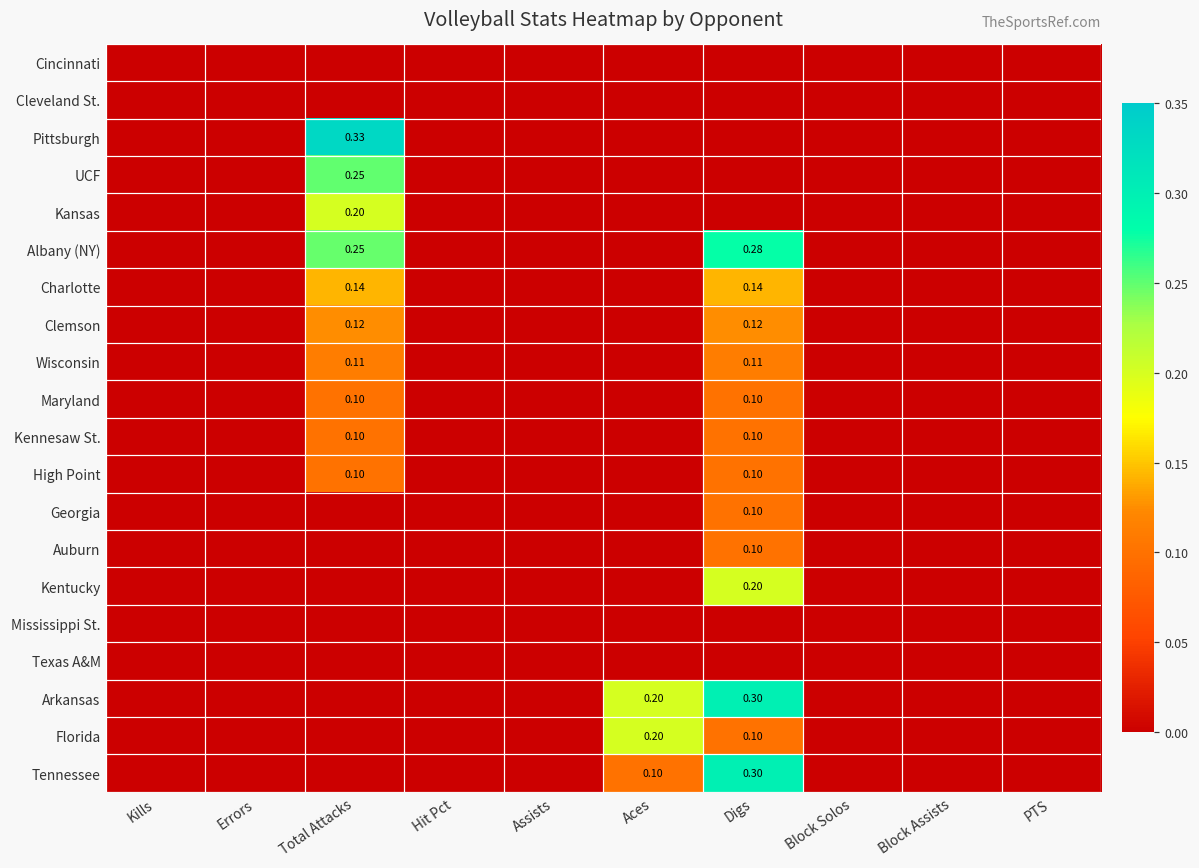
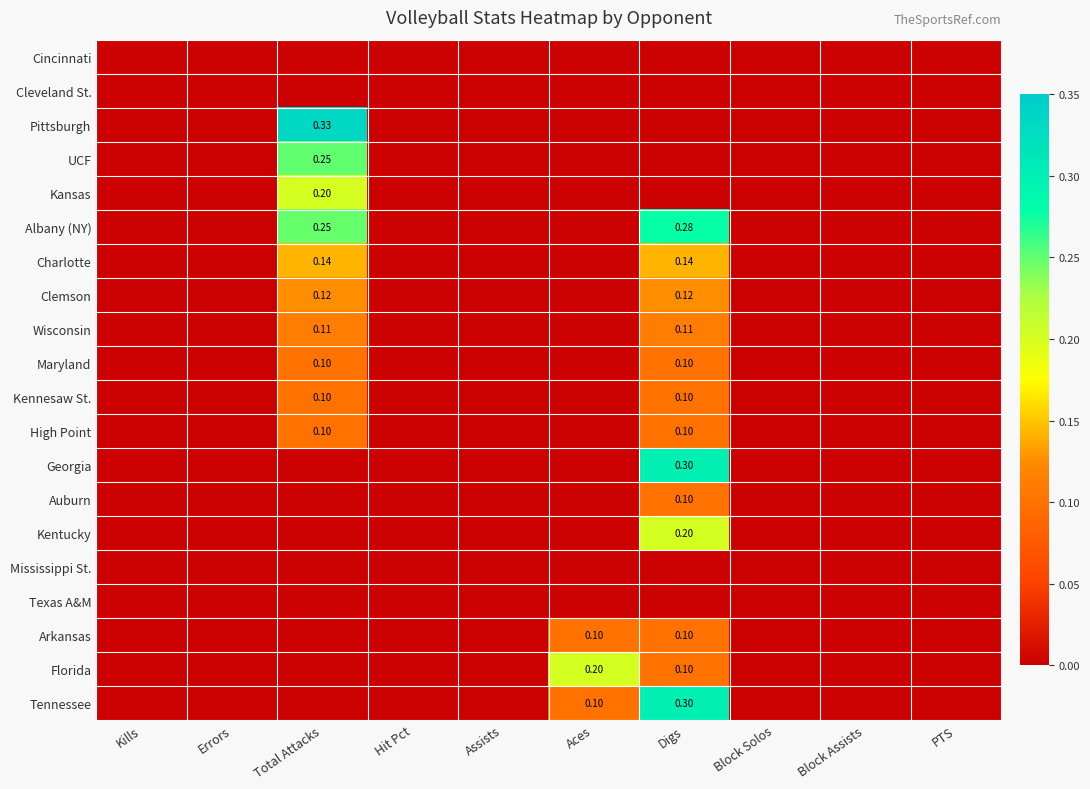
Georgia, Digs: 0.10 -> 0.30
Arkansas, Aces: 0.20 -> 0.10
Arkansas, Digs: 0.30 -> 0.10
